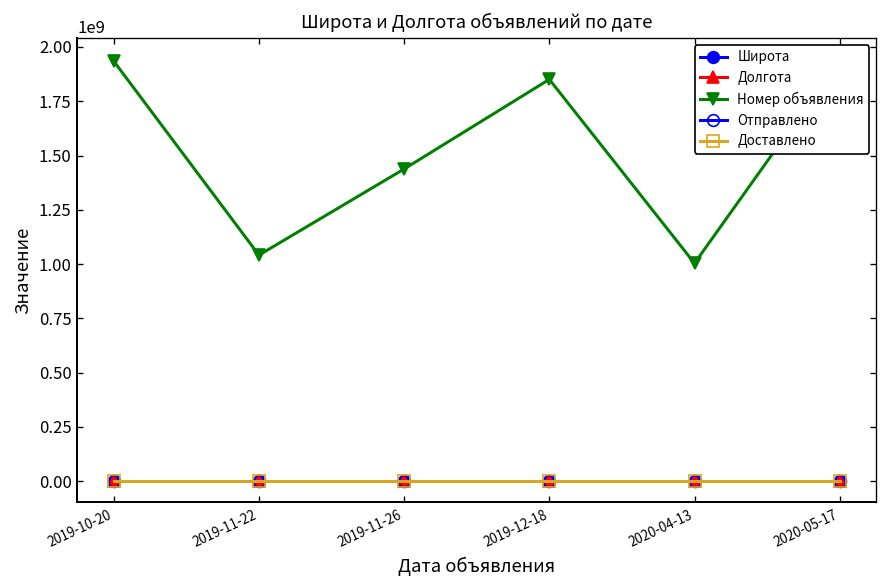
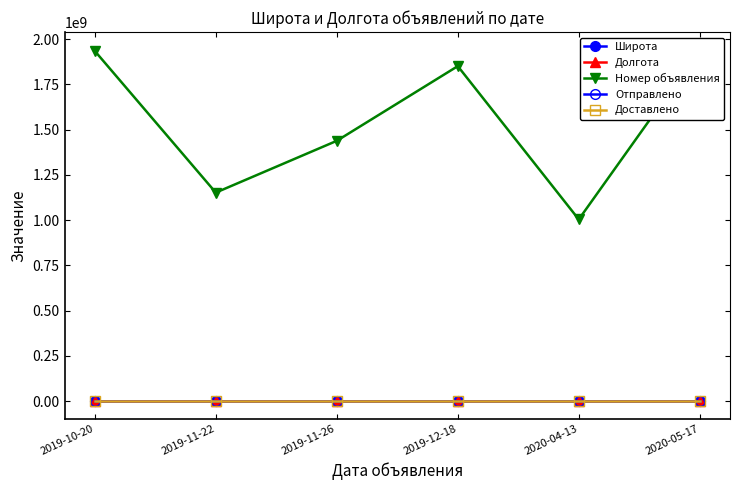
Номер объявления, 2019-11-22: 1040000000 -> 1150000000
